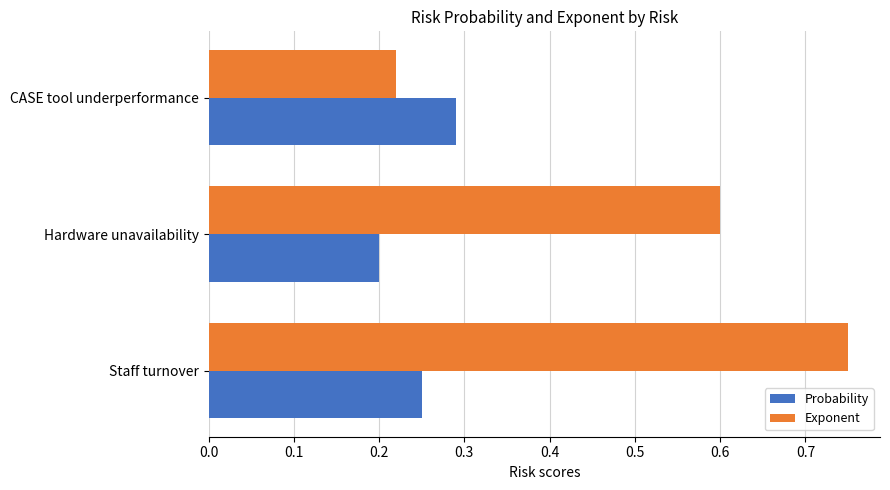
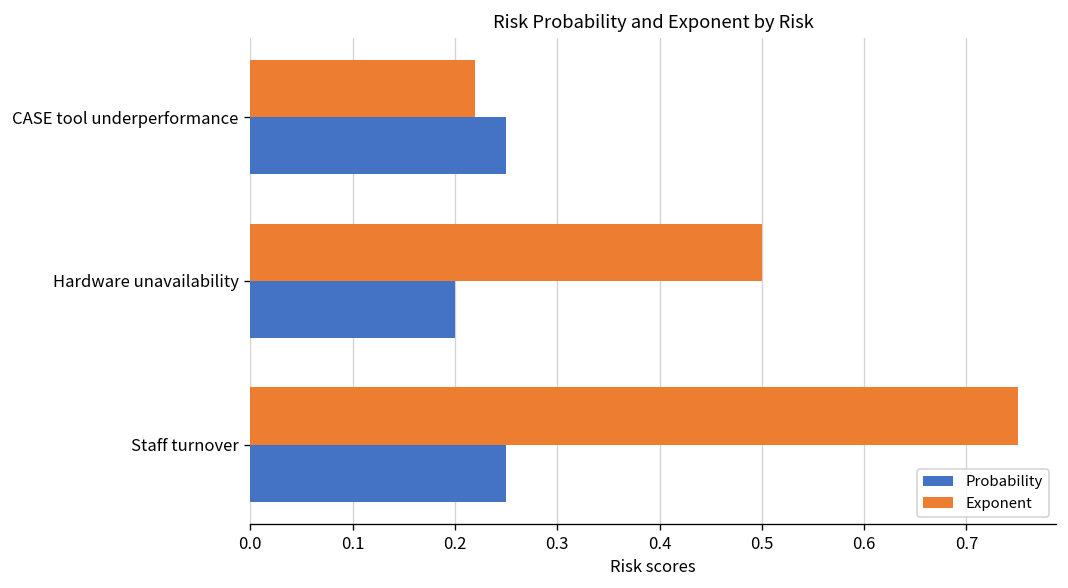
Probability, CASE tool underperformance: 0.29 -> 0.25
Exponent, Hardware unavailability: 0.6 -> 0.5
